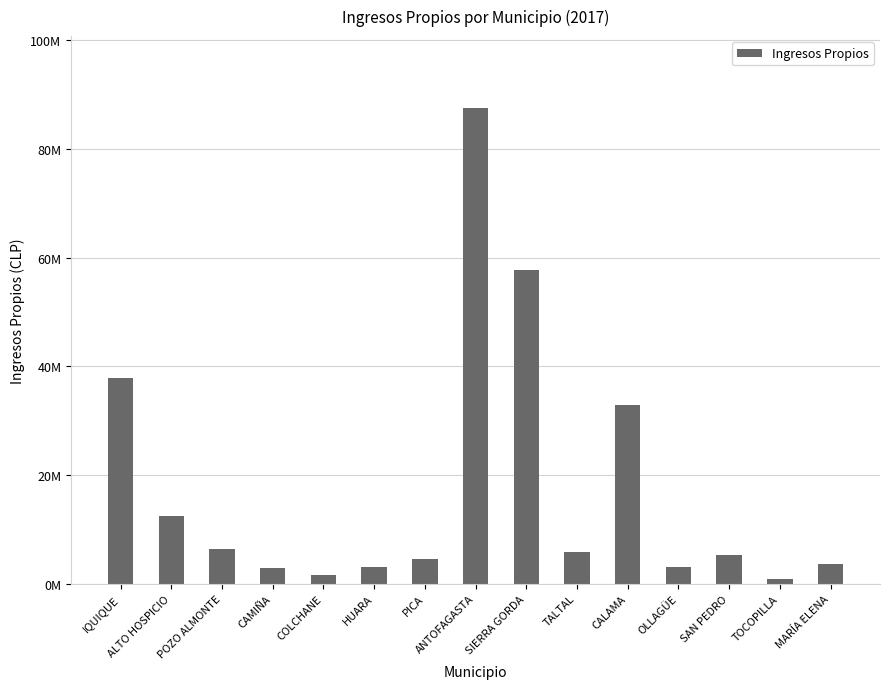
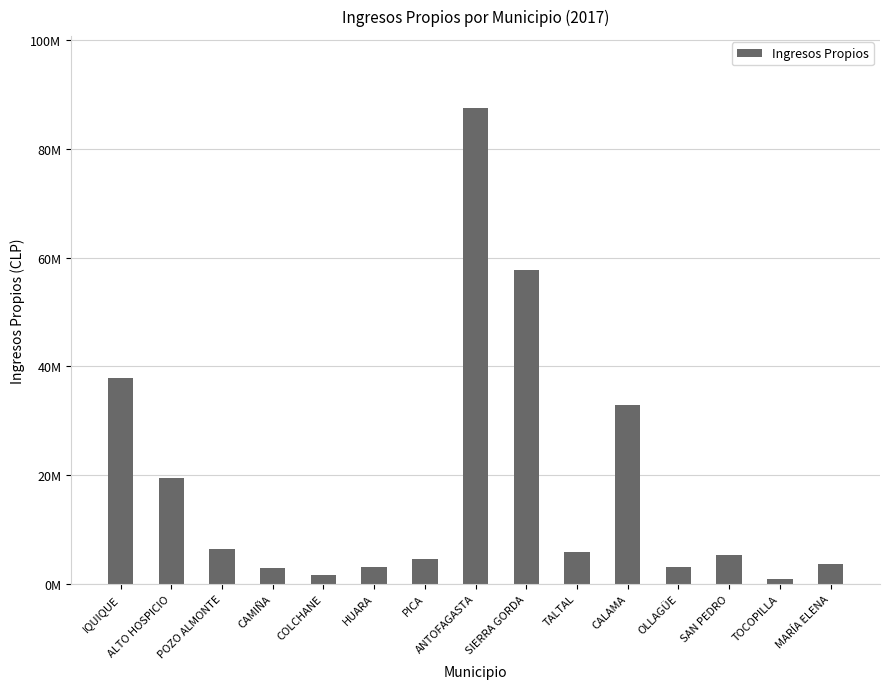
ALTO HOSPICIO: 12000000 -> 19000000
